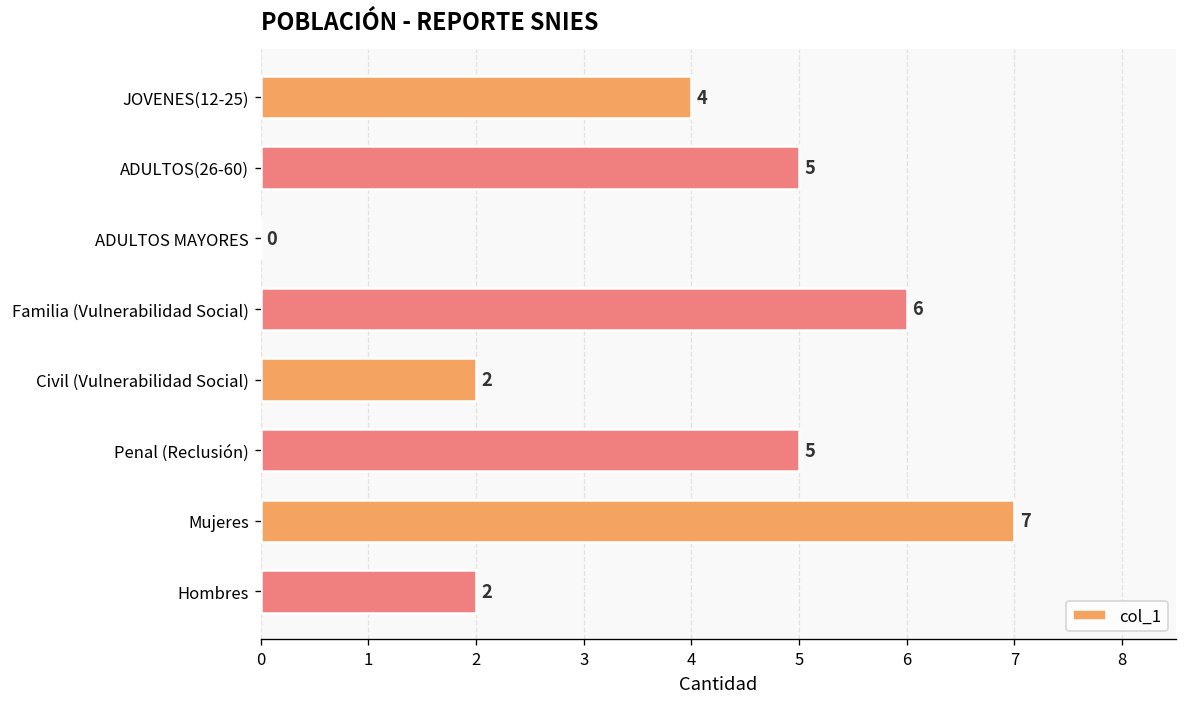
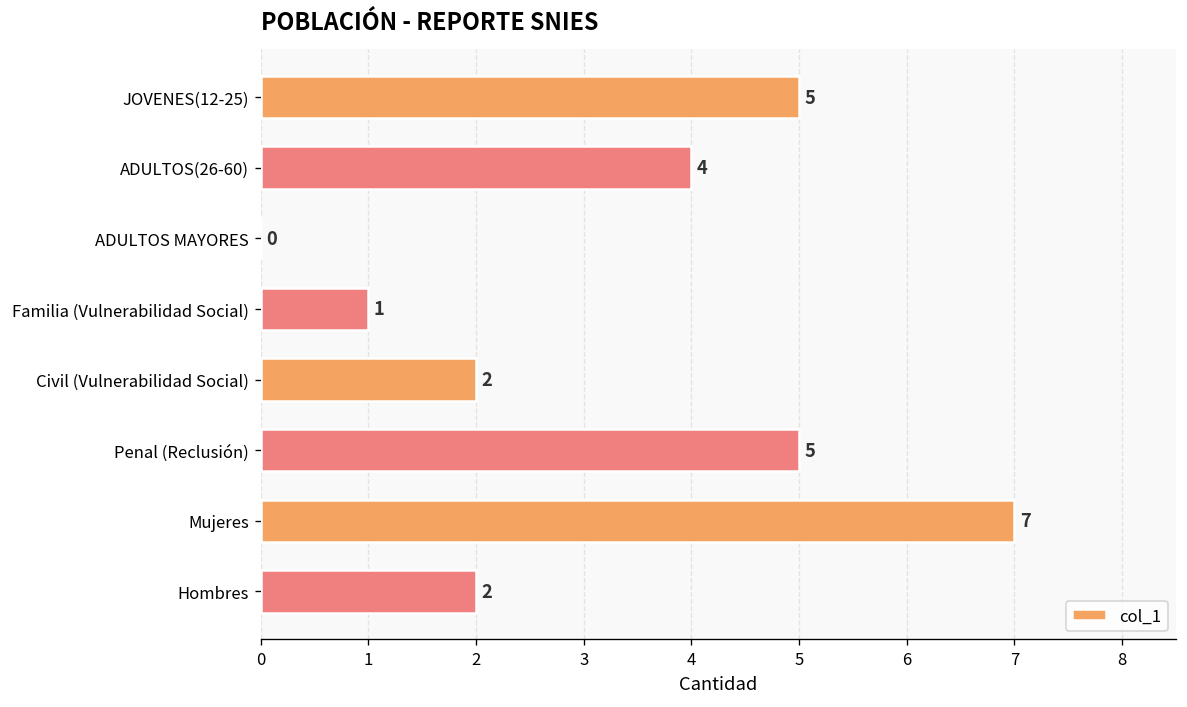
JOVENES(12-25): 4 -> 5
ADULTOS(26-60): 5 -> 4
Familia (Vulnerabilidad Social): 6 -> 1
